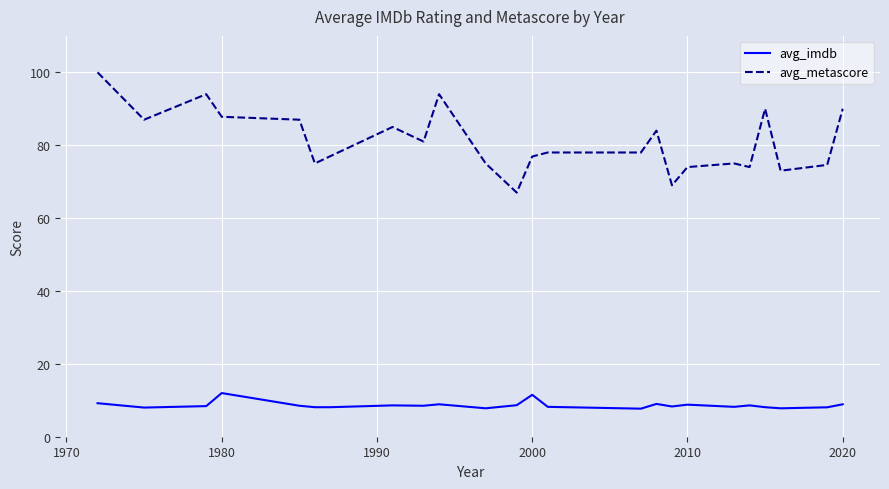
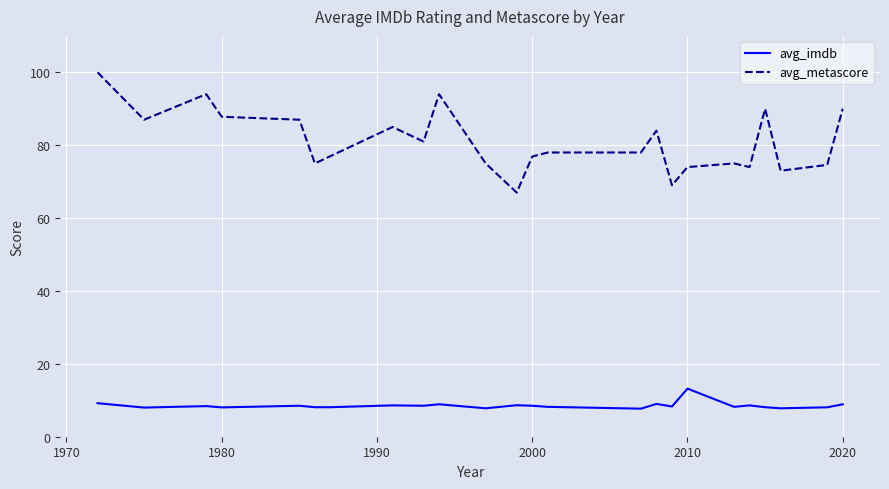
avg_imdb, 1980: 12 -> 8
avg_imdb, 2000: 12 -> 9
avg_imdb, 2010: 9 -> 13
